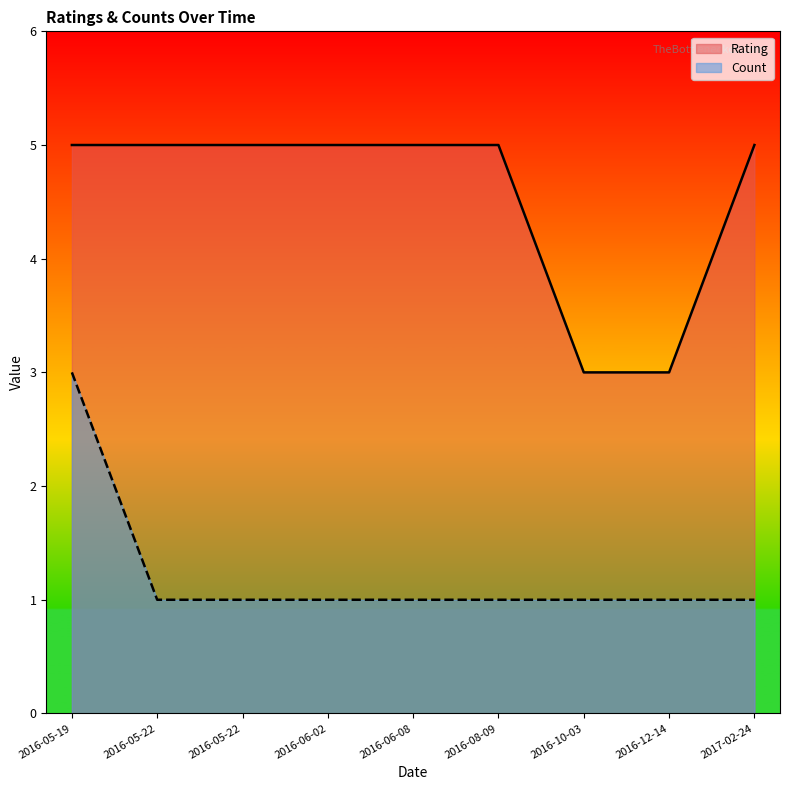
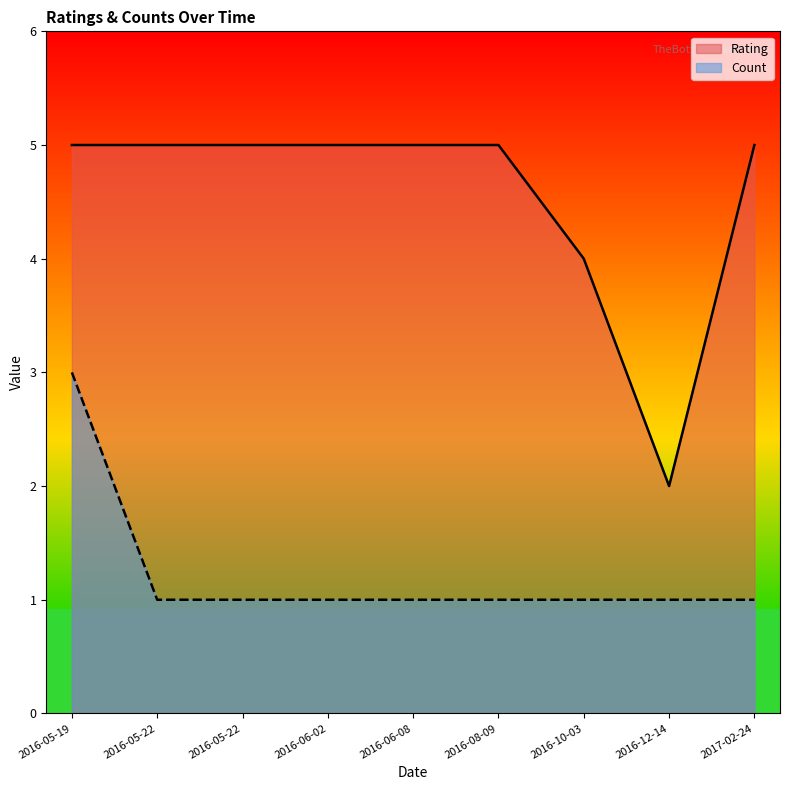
Rating, 2016-10-03: 3 -> 4
Rating, 2016-12-14: 3 -> 2
